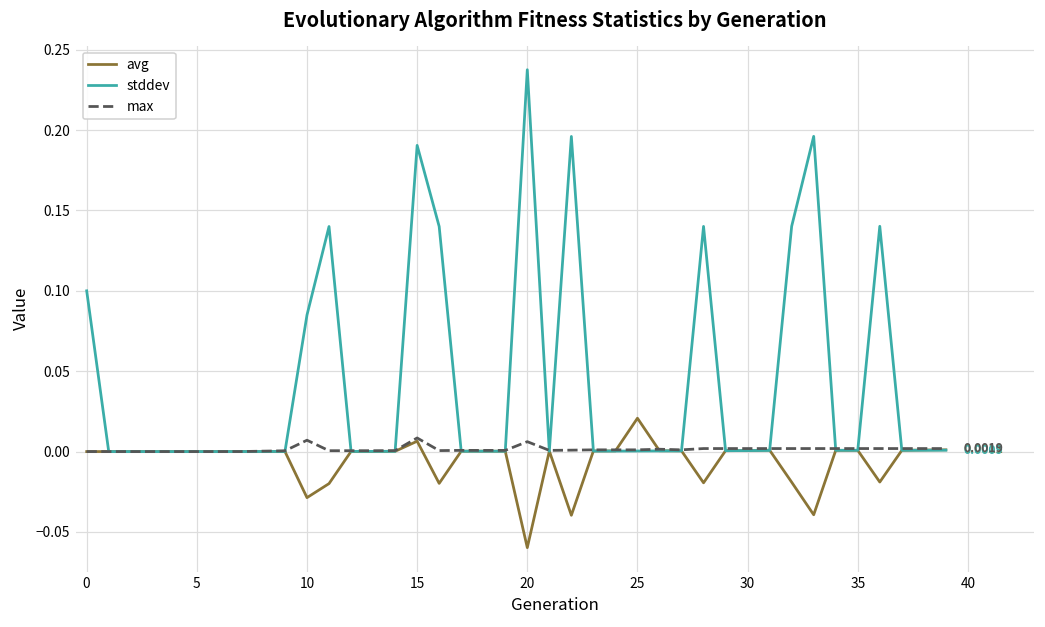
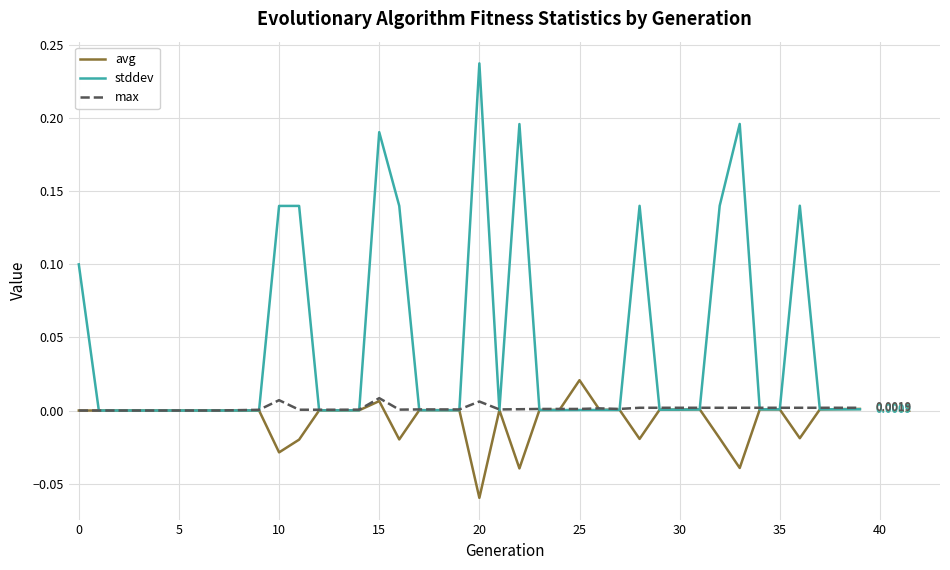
stddev, 10: 0.085 -> 0.140
